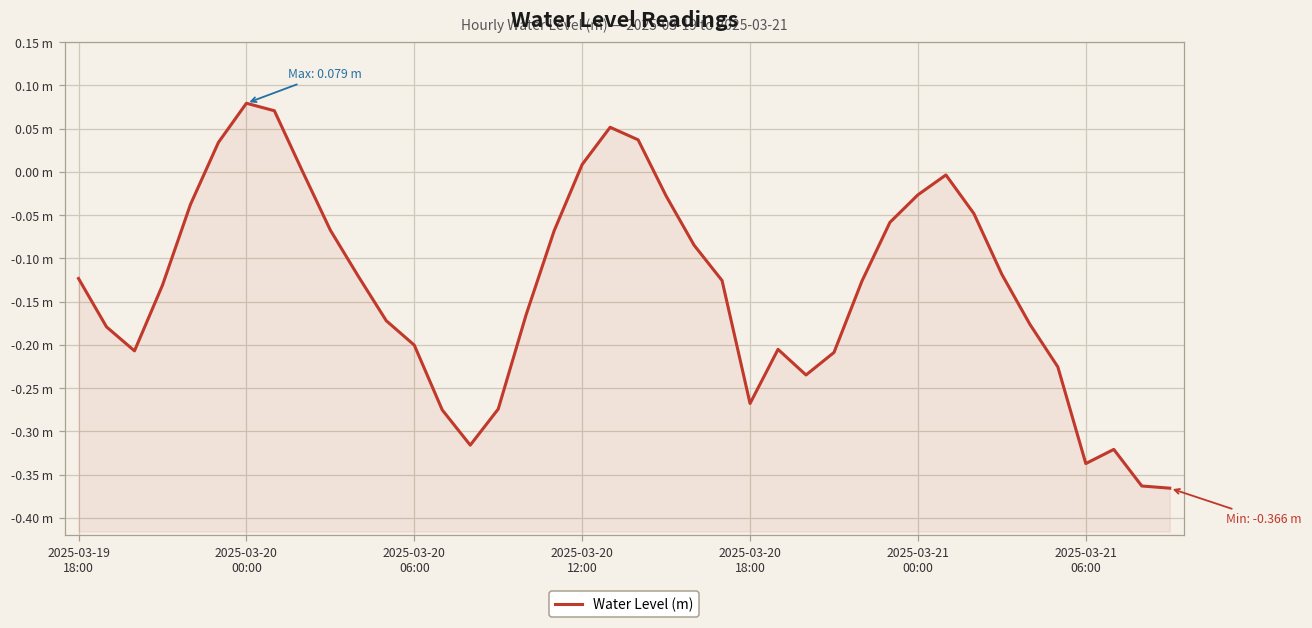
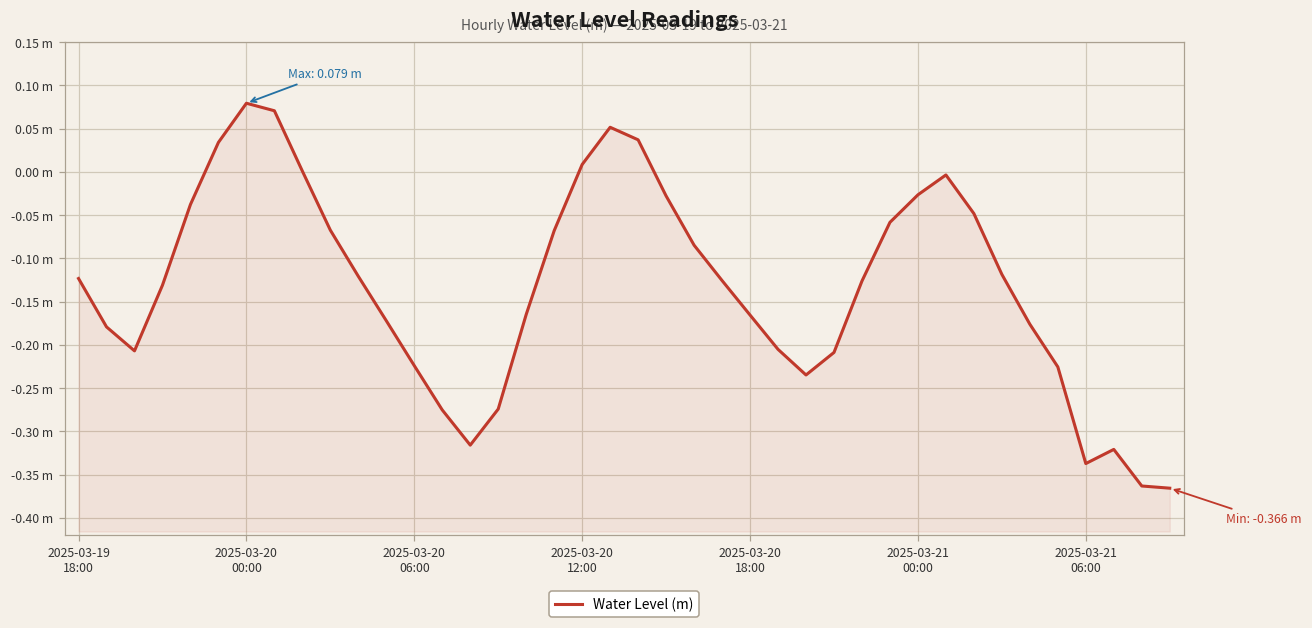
2025-03-20 06:00: -0.20 m -> -0.22 m
2025-03-20 18:00: -0.27 m -> -0.17 m
